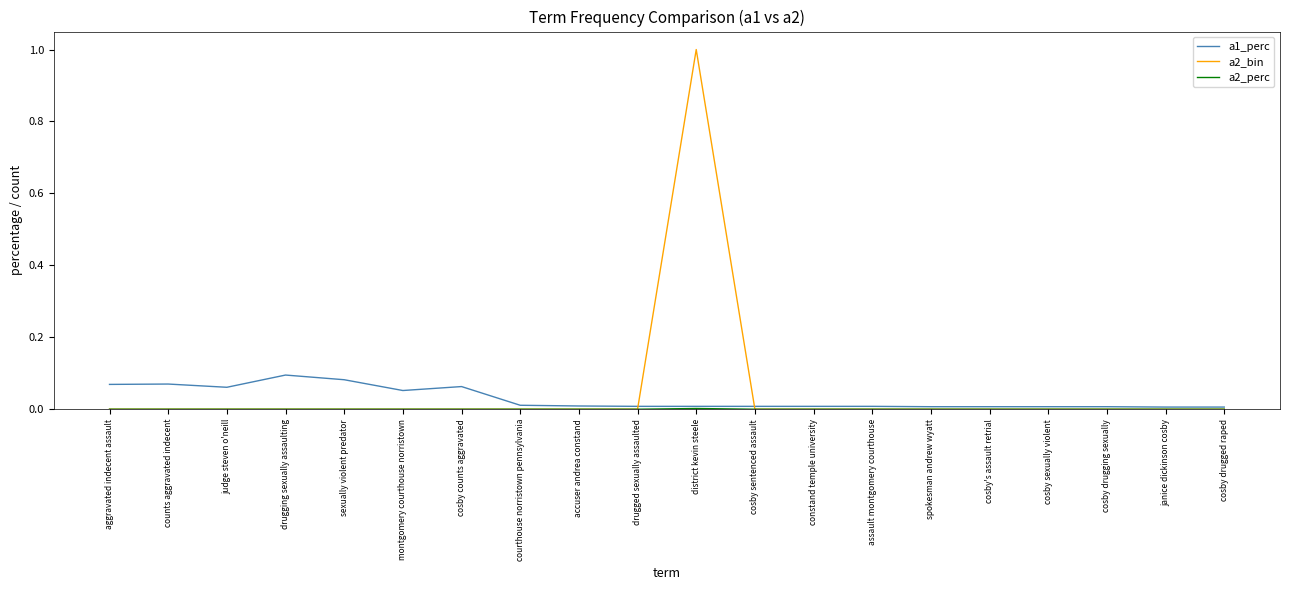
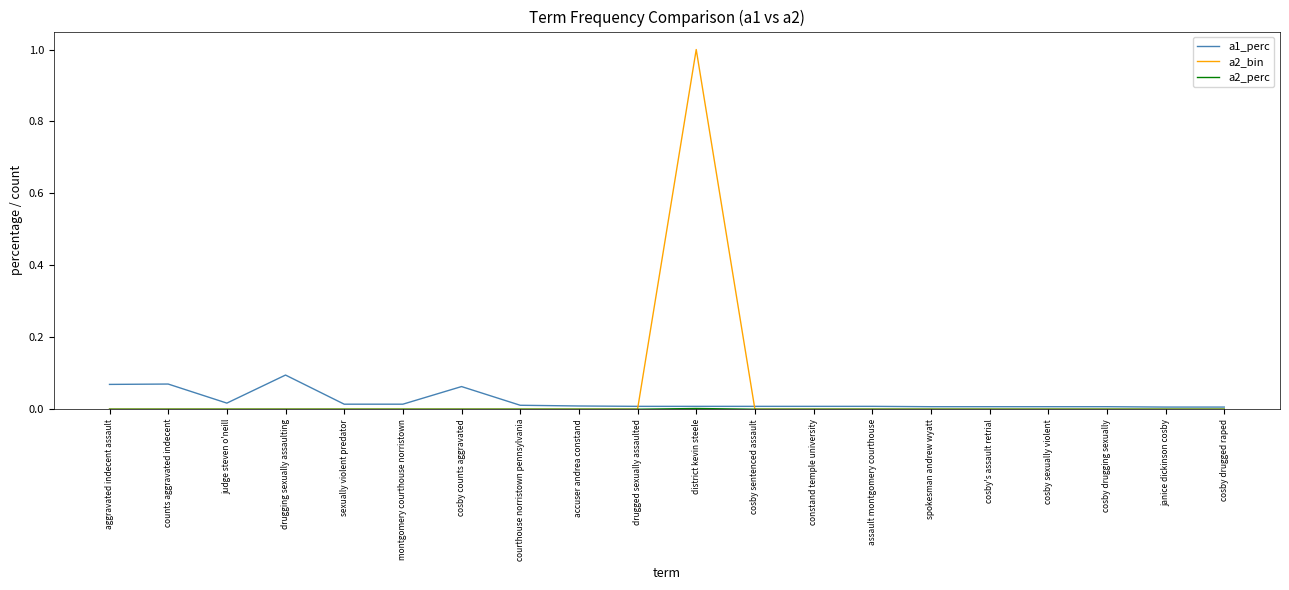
a1_perc, judge steven o'neill: 0.06 -> 0.02
a1_perc, sexually violent predator: 0.08 -> 0.01
a1_perc, montgomery courthouse norristown: 0.05 -> 0.01
